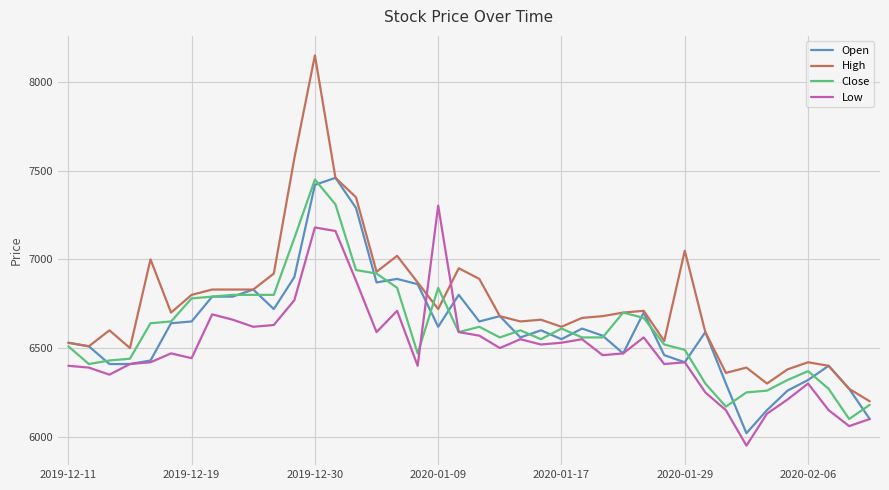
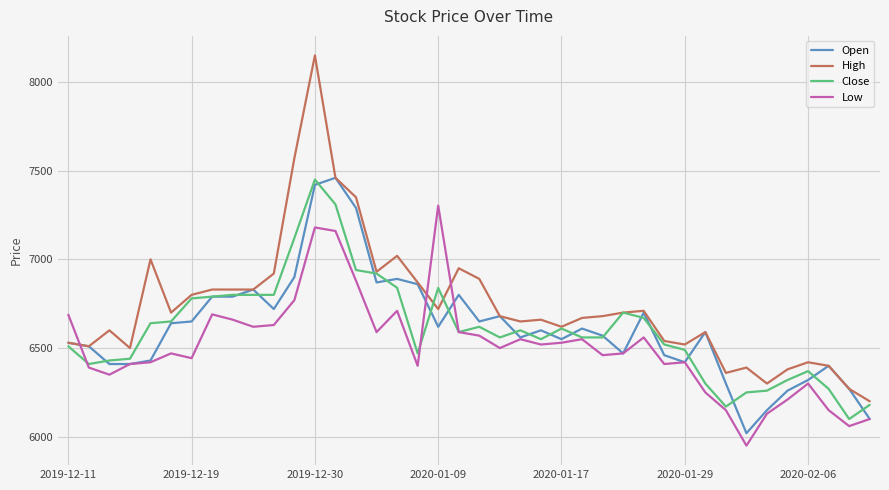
Low, 2019-12-11: 6400 -> 6690
High, 2020-01-29: 7050 -> 6520
